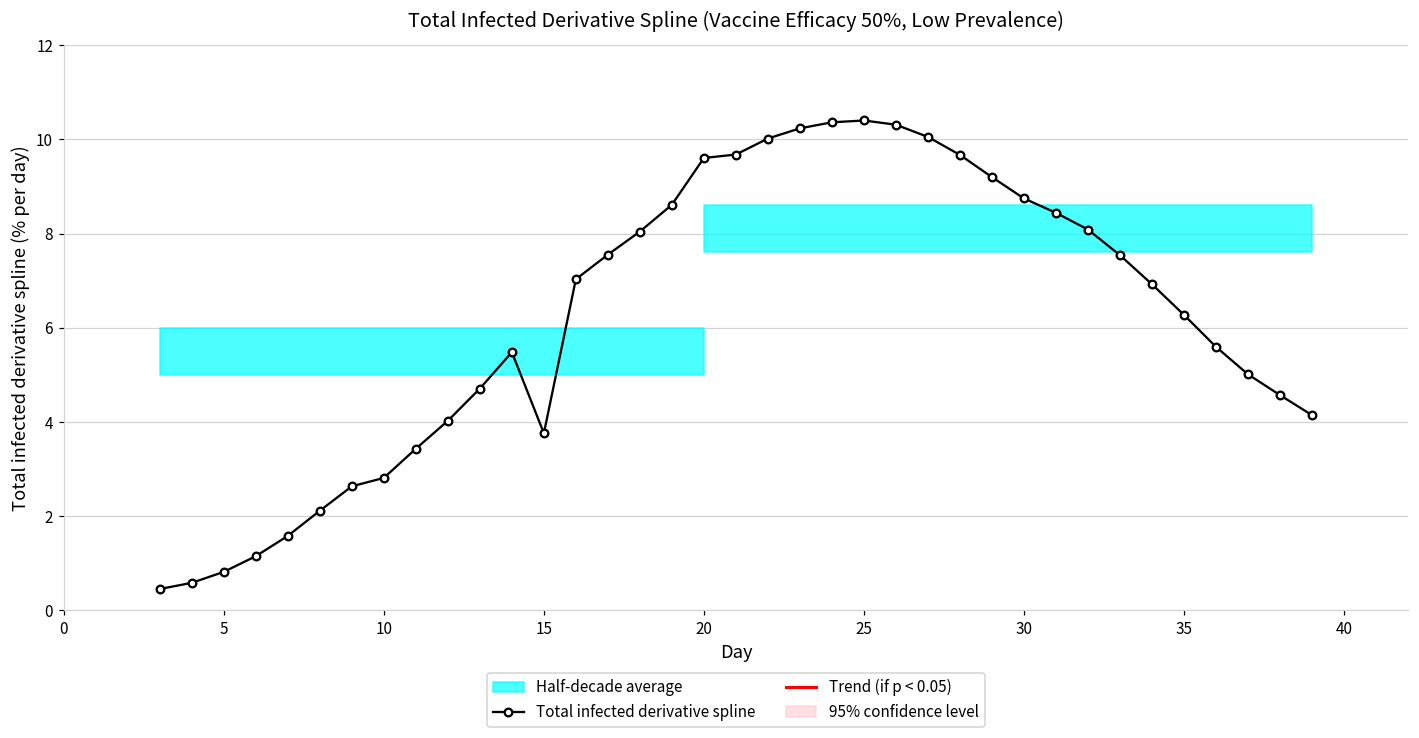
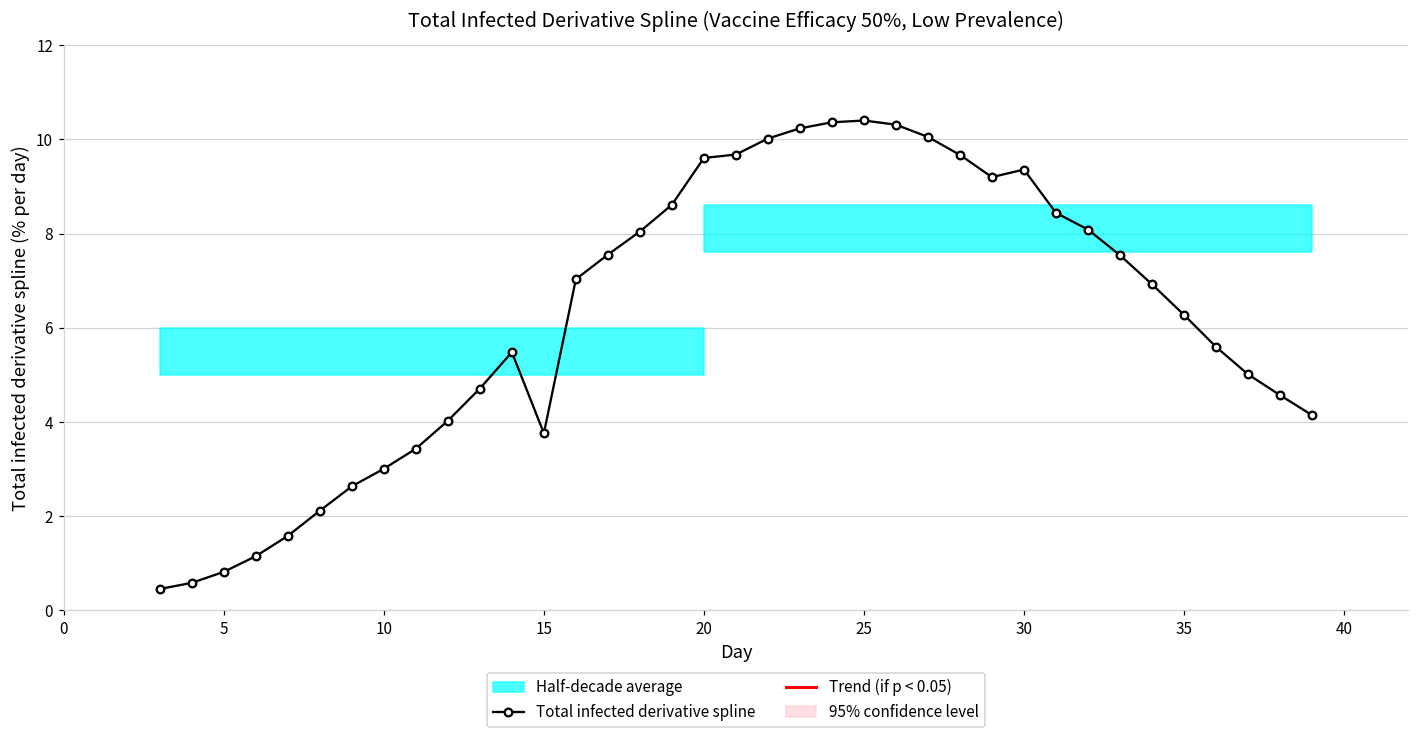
Total infected derivative spline, 10: 2.8 -> 3.0
Total infected derivative spline, 30: 8.7 -> 9.4
